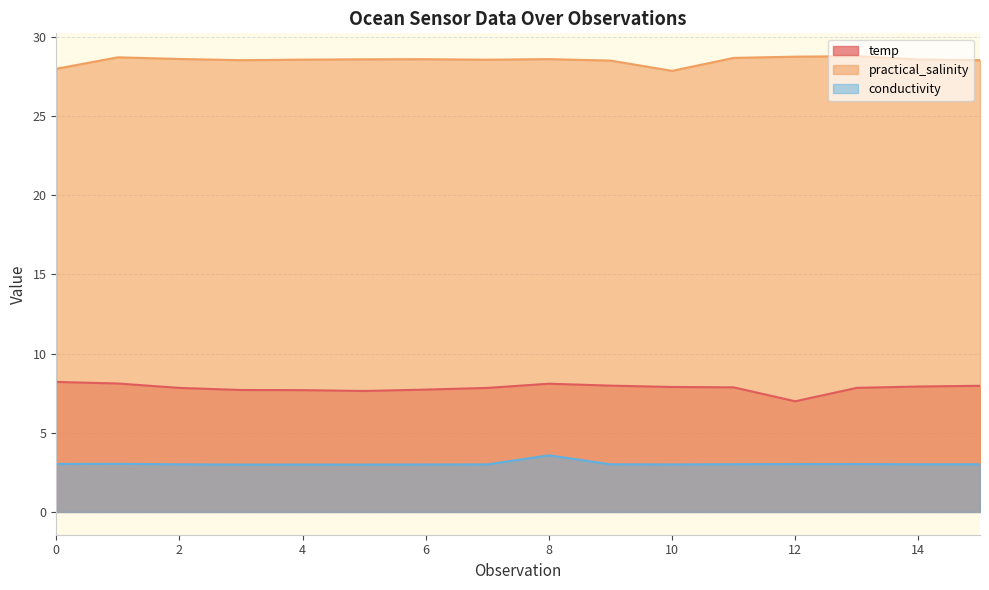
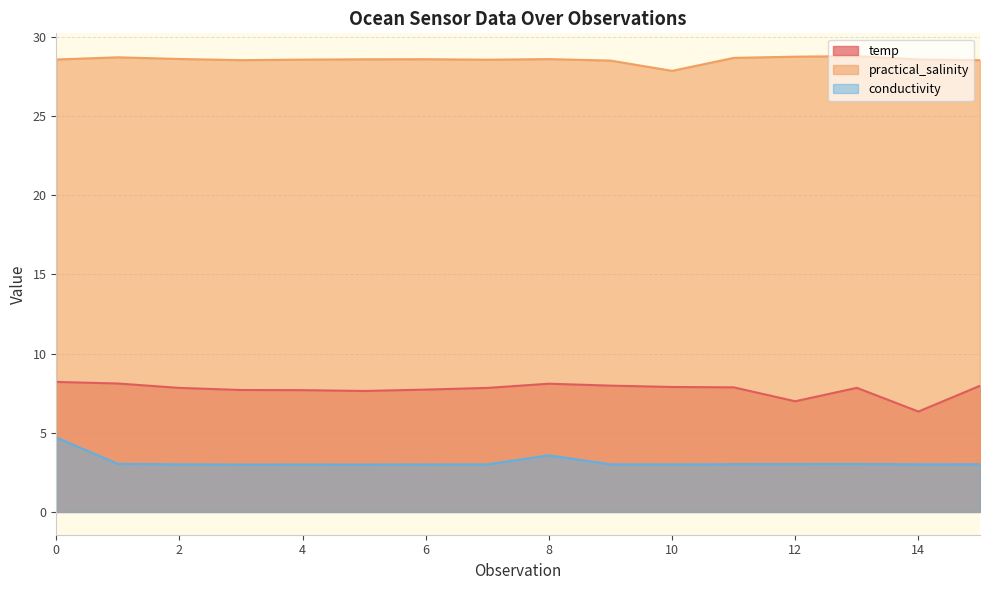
practical_salinity, 0: 28.0 -> 28.6
conductivity, 0: 3.0 -> 4.7
temp, 14: 7.9 -> 6.3
